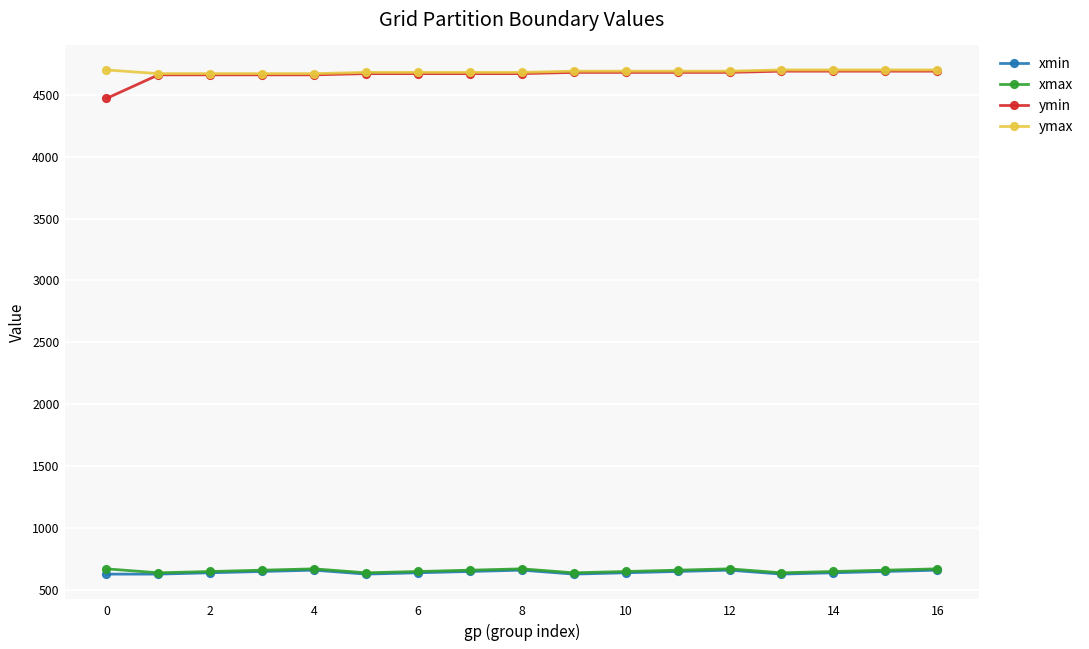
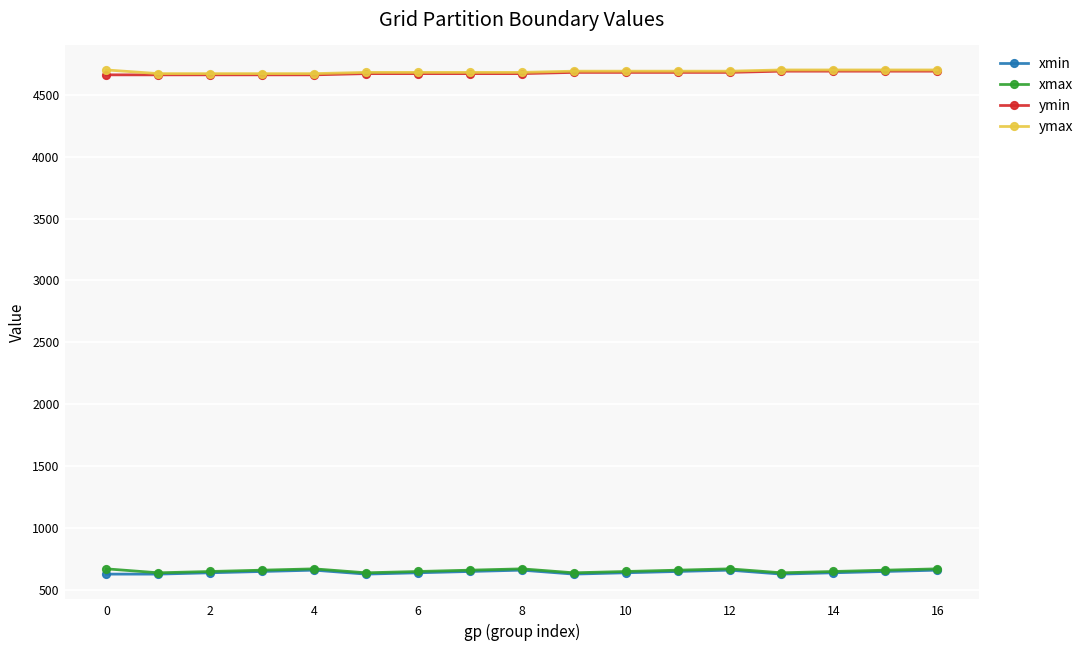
ymin, 0: 4470 -> 4660
